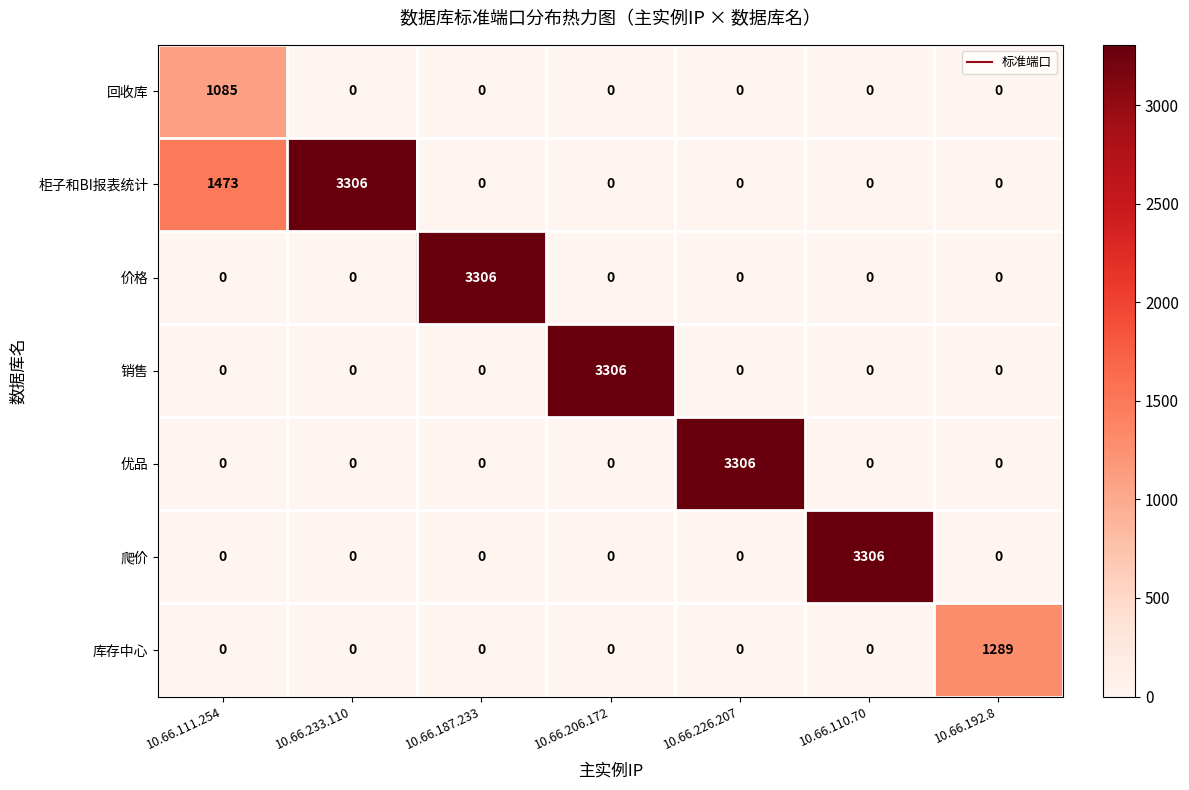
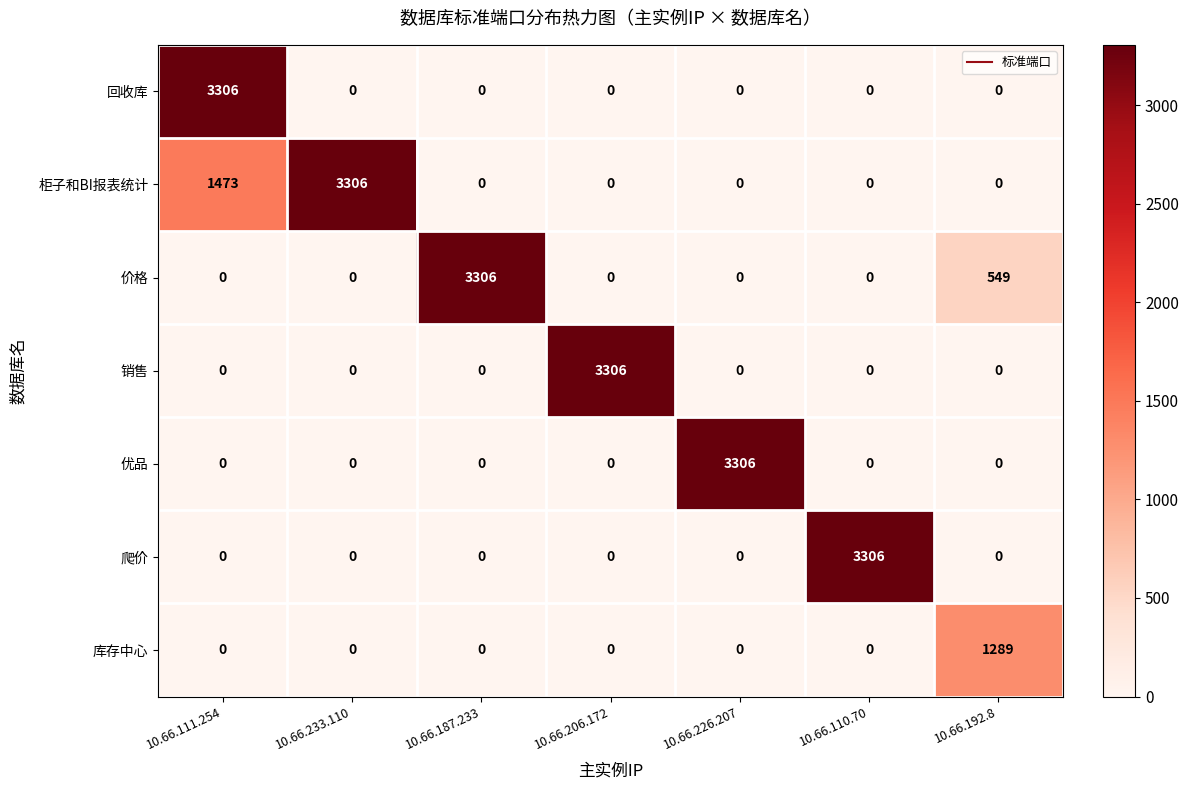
回收库, 10.66.111.254: 1085 -> 3306
价格, 10.66.192.8: 0 -> 549
